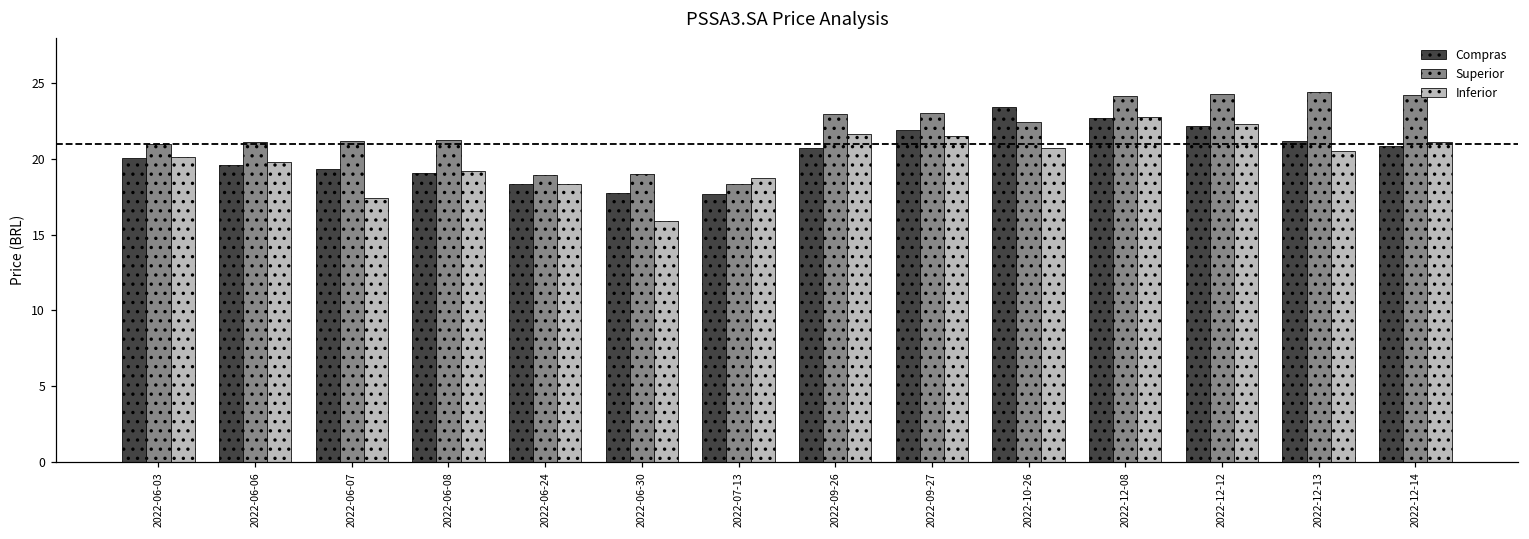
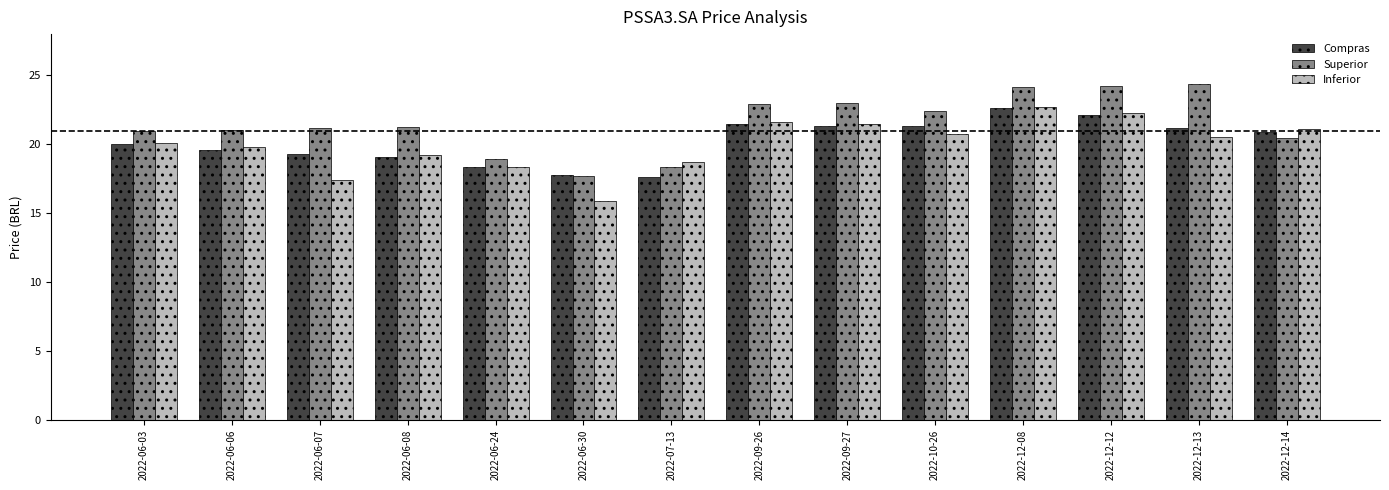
Superior, 2022-06-30: 19.0 -> 17.7
Compras, 2022-09-26: 20.7 -> 21.5
Compras, 2022-09-27: 21.9 -> 21.3
Compras, 2022-10-26: 23.4 -> 21.3
Superior, 2022-12-14: 24.2 -> 20.4
